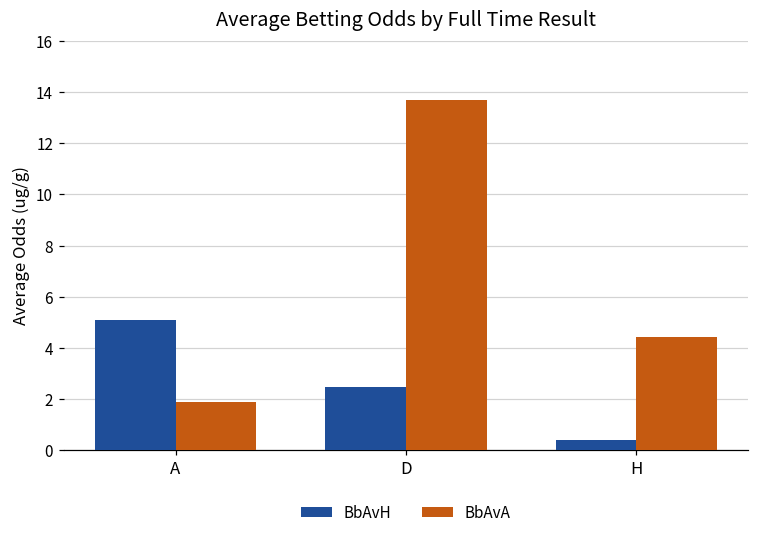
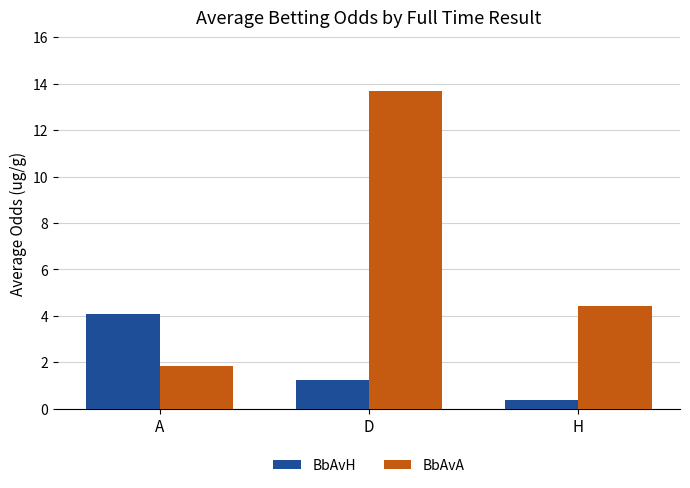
BbAvH, A: 5.1 -> 4.1
BbAvH, D: 2.5 -> 1.3
